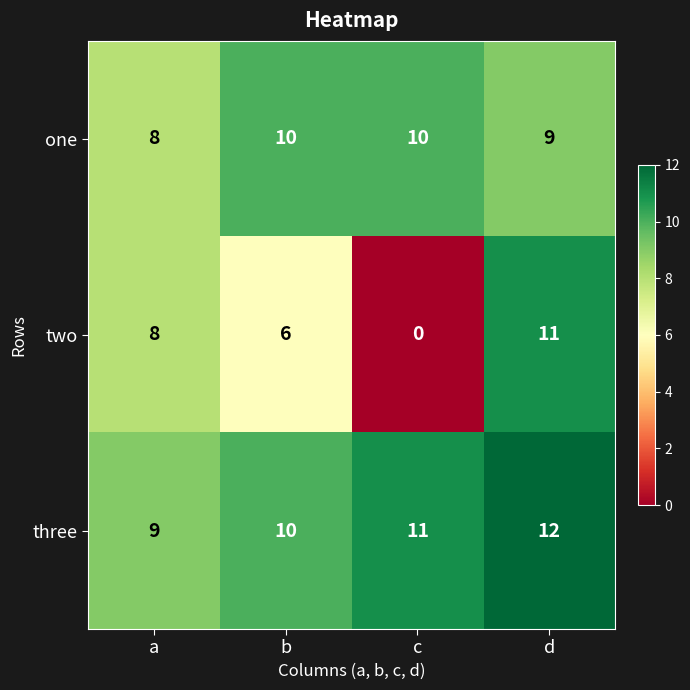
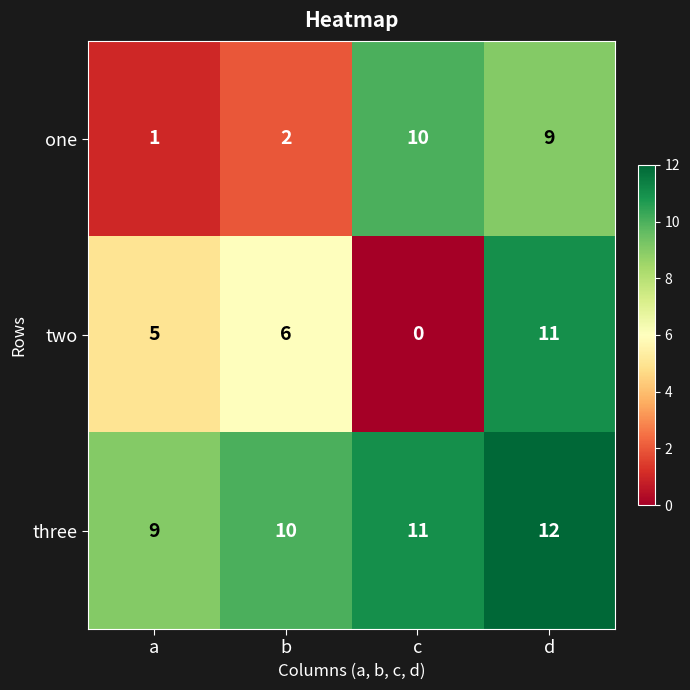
one, a: 8 -> 1
one, b: 10 -> 2
two, a: 8 -> 5
